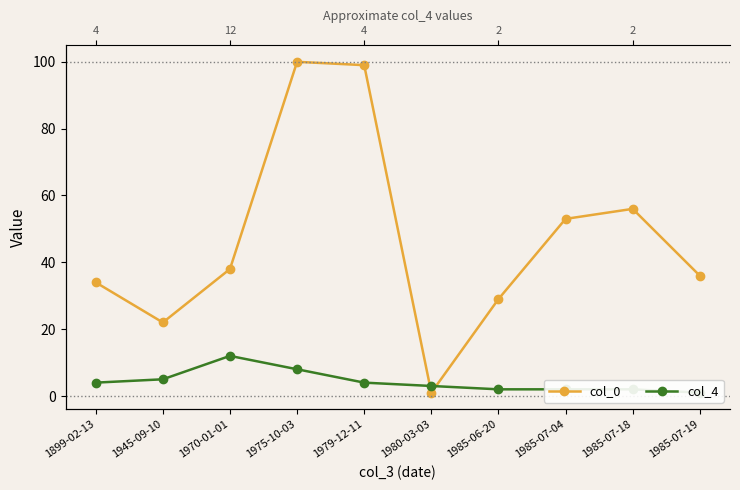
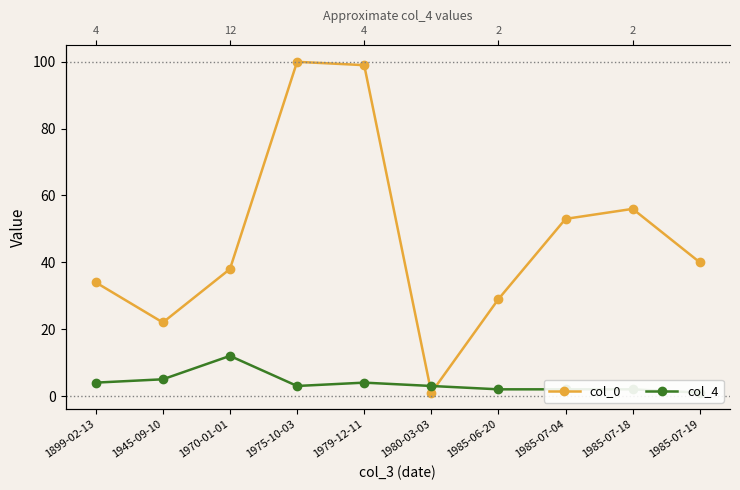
col_4, 1975-10-03: 8 -> 3
col_0, 1985-07-19: 36 -> 40
